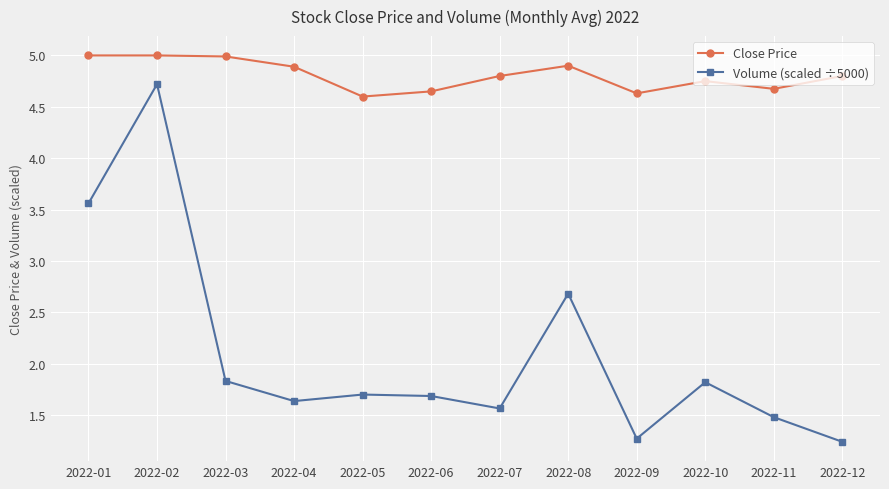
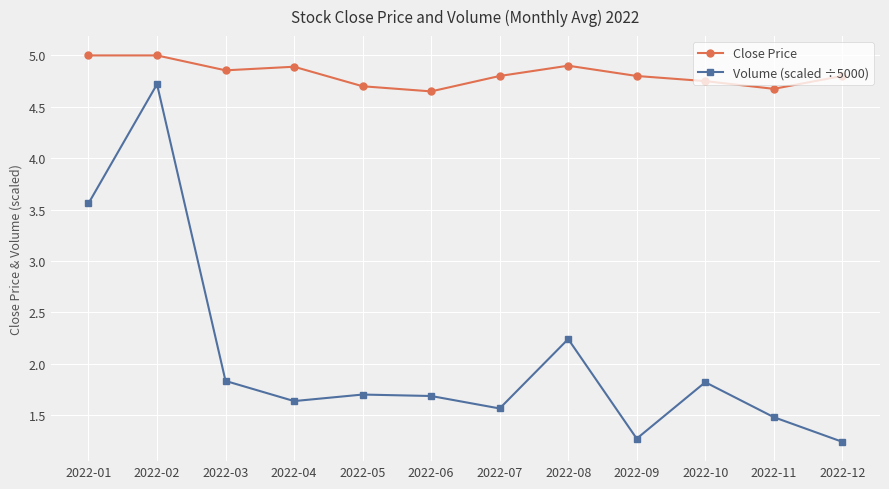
Close Price, 2022-03: 4.99 -> 4.85
Close Price, 2022-05: 4.60 -> 4.70
Volume (scaled ÷5000), 2022-08: 2.68 -> 2.24
Close Price, 2022-09: 4.63 -> 4.80
